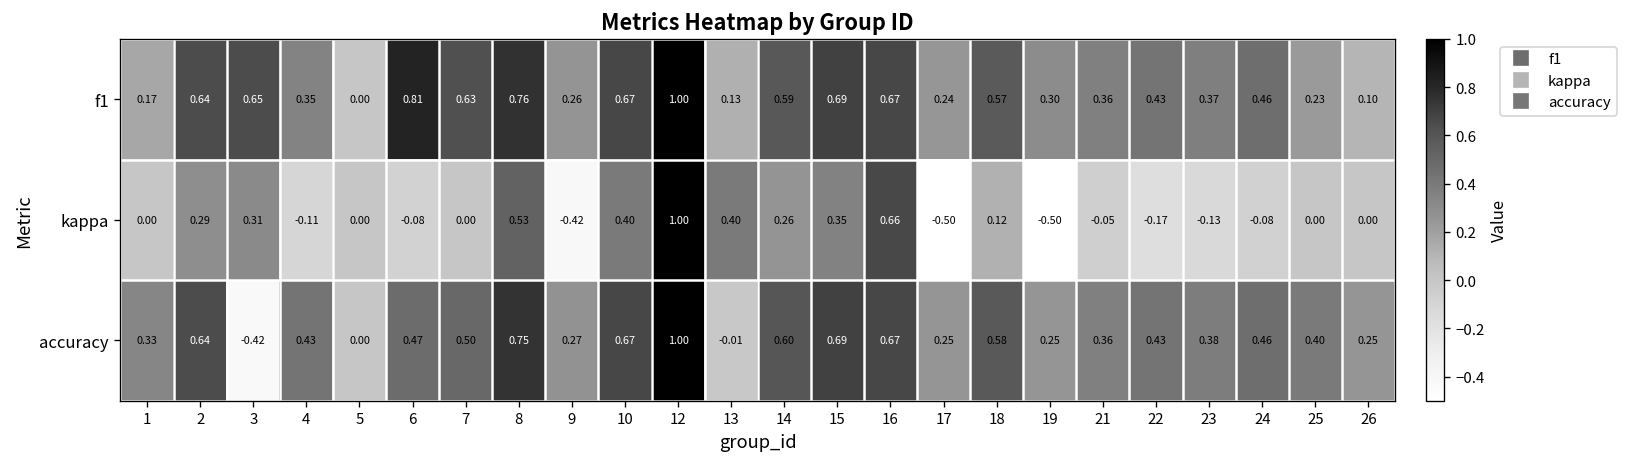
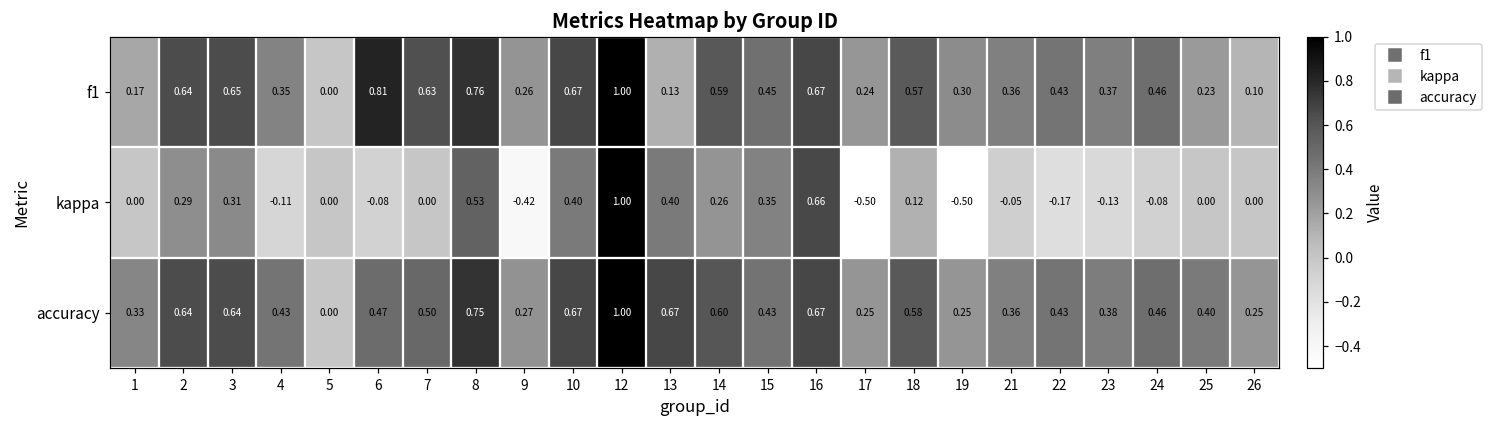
f1, 15: 0.69 -> 0.45
accuracy, 3: -0.42 -> 0.64
accuracy, 13: -0.01 -> 0.67
accuracy, 15: 0.69 -> 0.43
